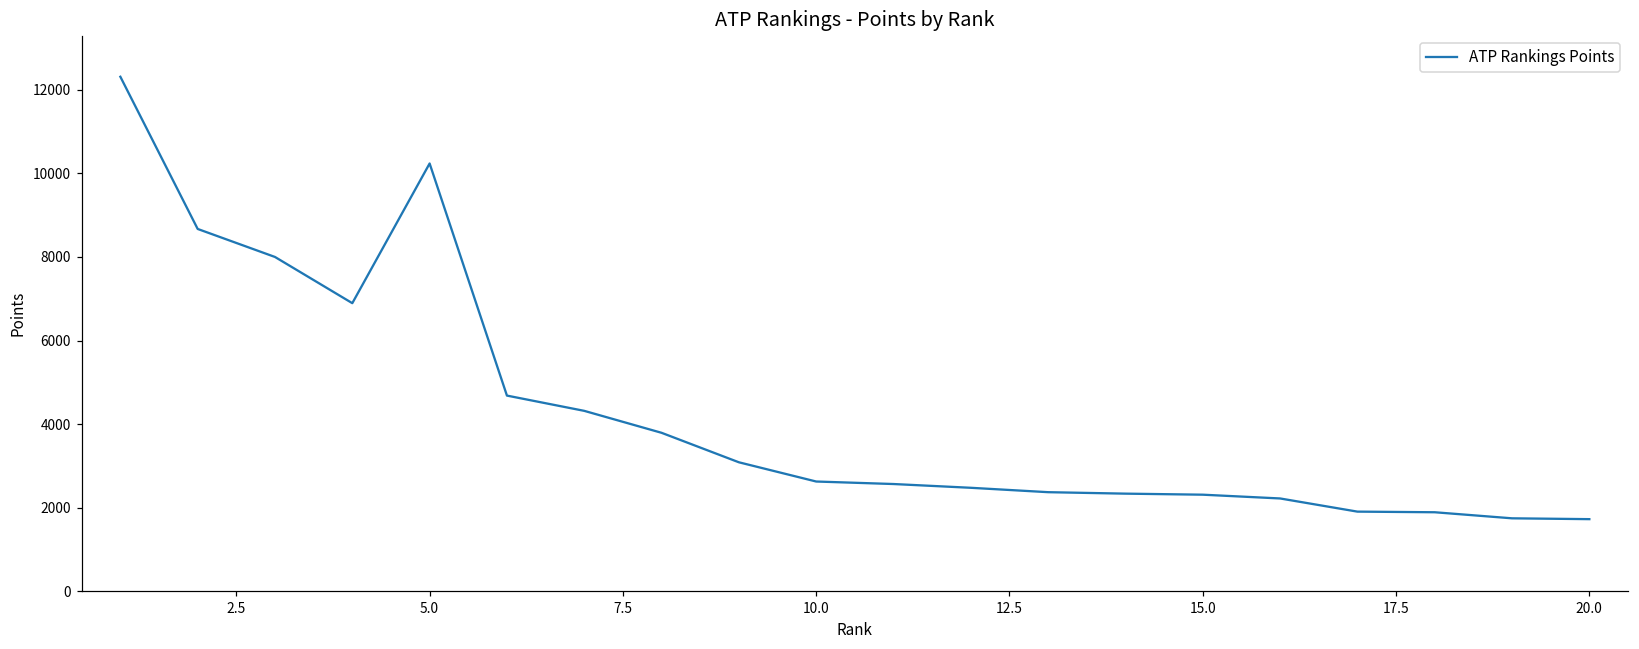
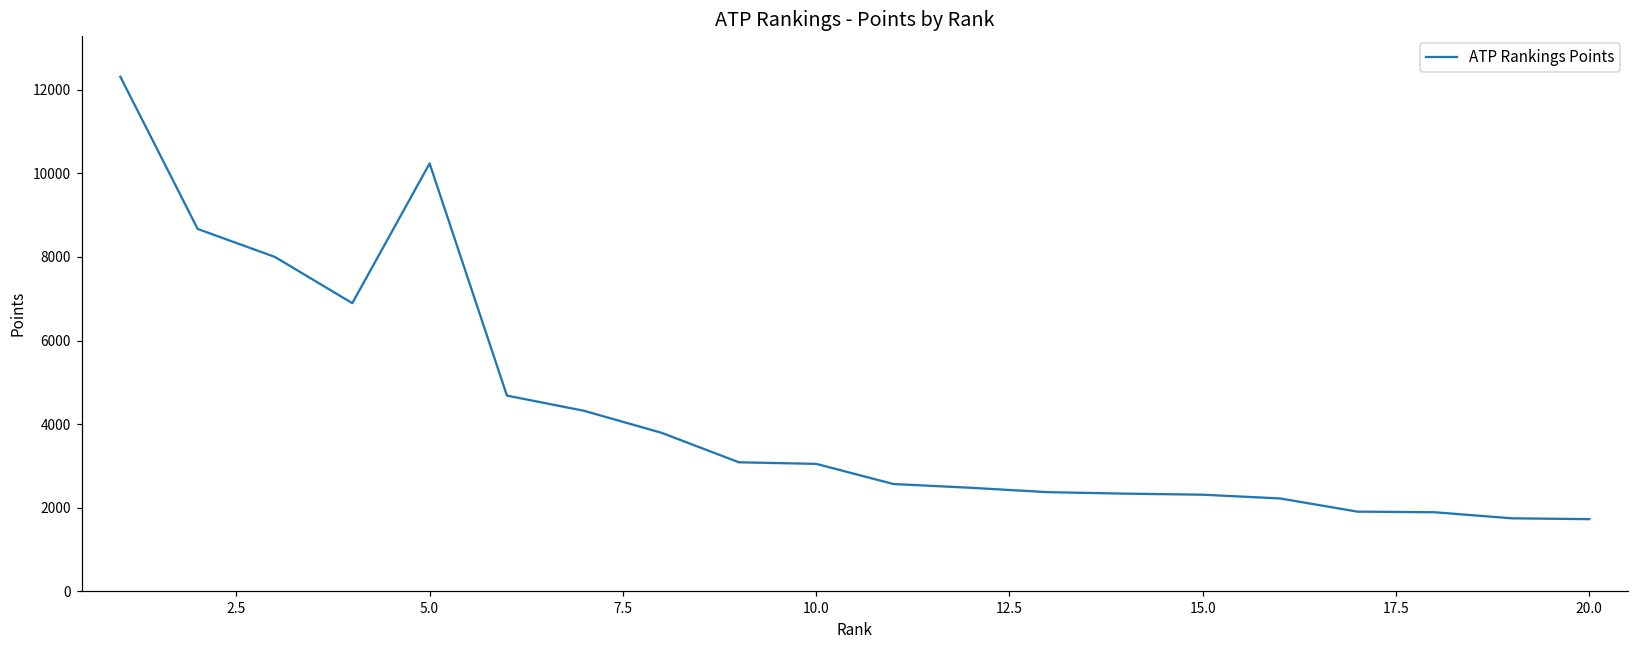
10.0: 2600 -> 3100
